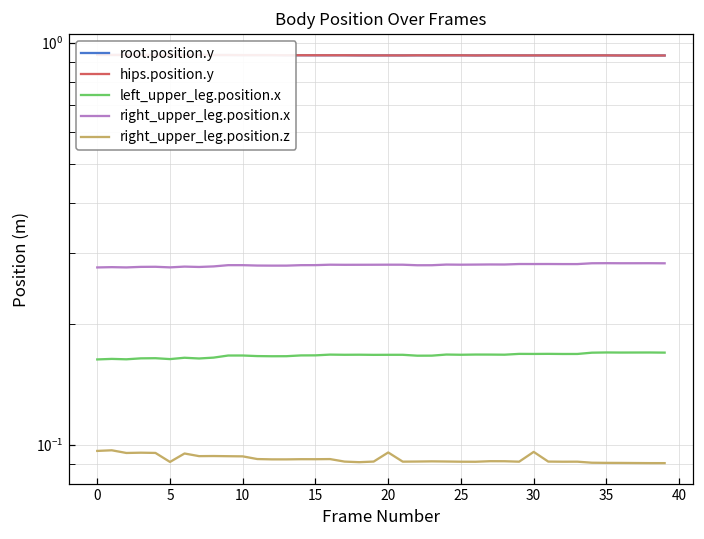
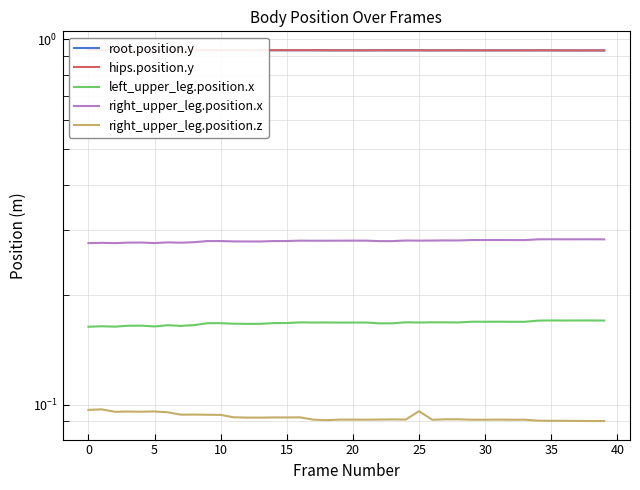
right_upper_leg.position.z, 5: 0.091 -> 0.096
right_upper_leg.position.z, 20: 0.096 -> 0.091
right_upper_leg.position.z, 25: 0.091 -> 0.096
right_upper_leg.position.z, 30: 0.096 -> 0.091
